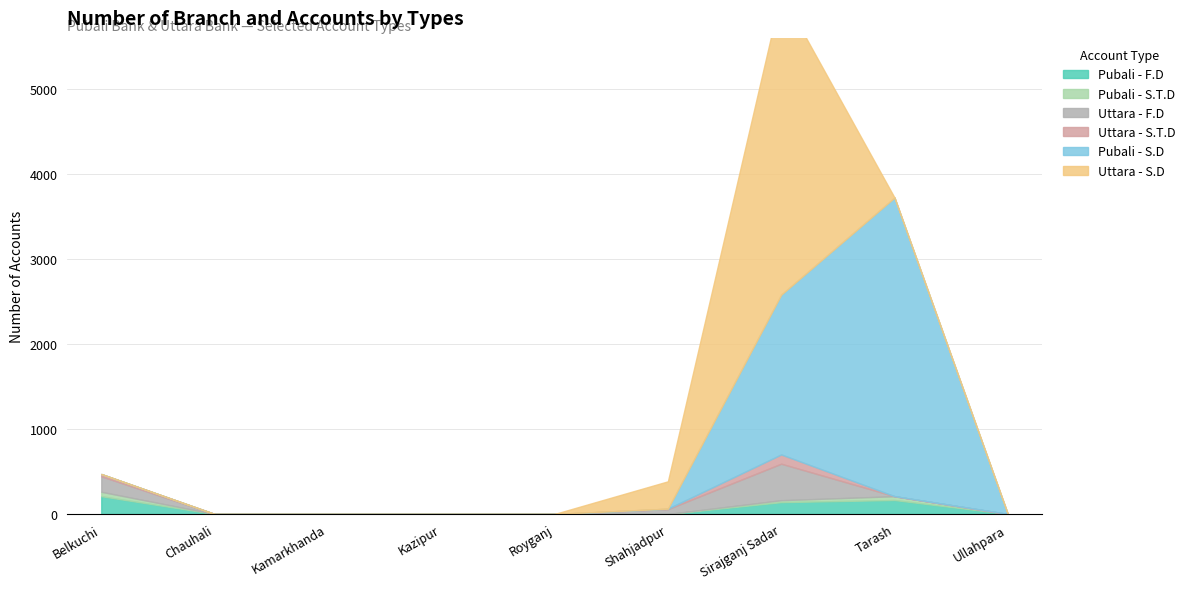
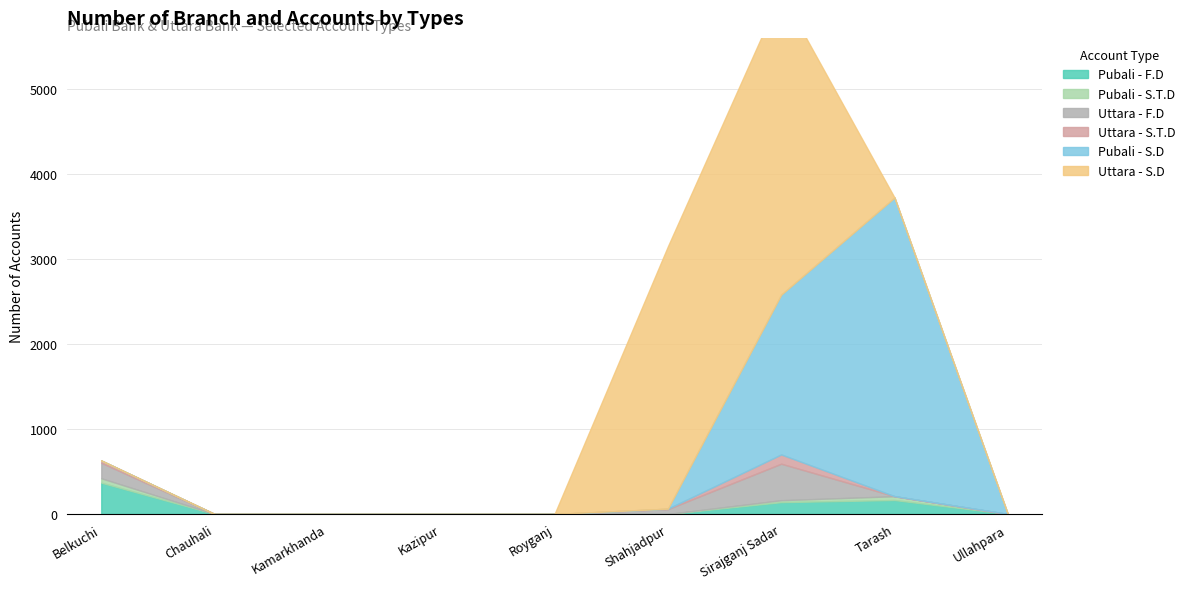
Pubali - F.D, Belkuchi: 200 -> 400
Uttara - S.D, Shahjadpur: 300 -> 3100
